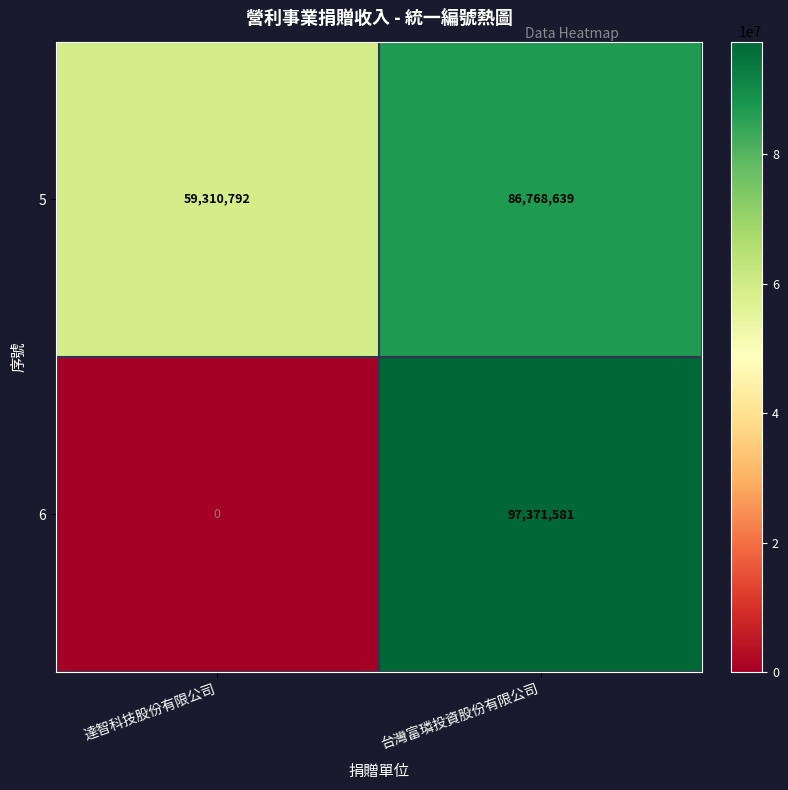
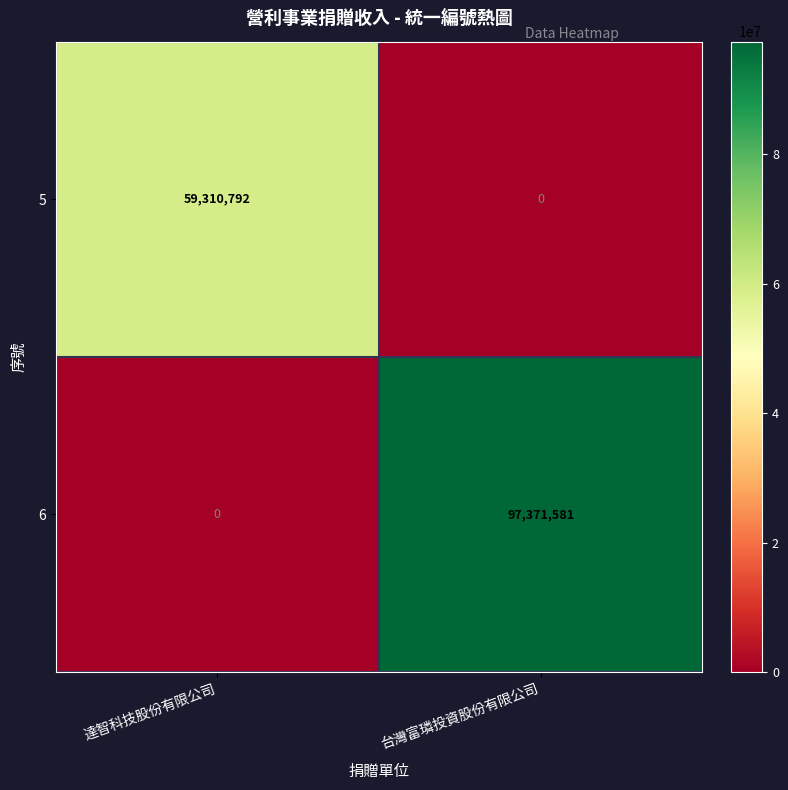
5, 台灣富璘投資股份有限公司: 86,768,639 -> 0
